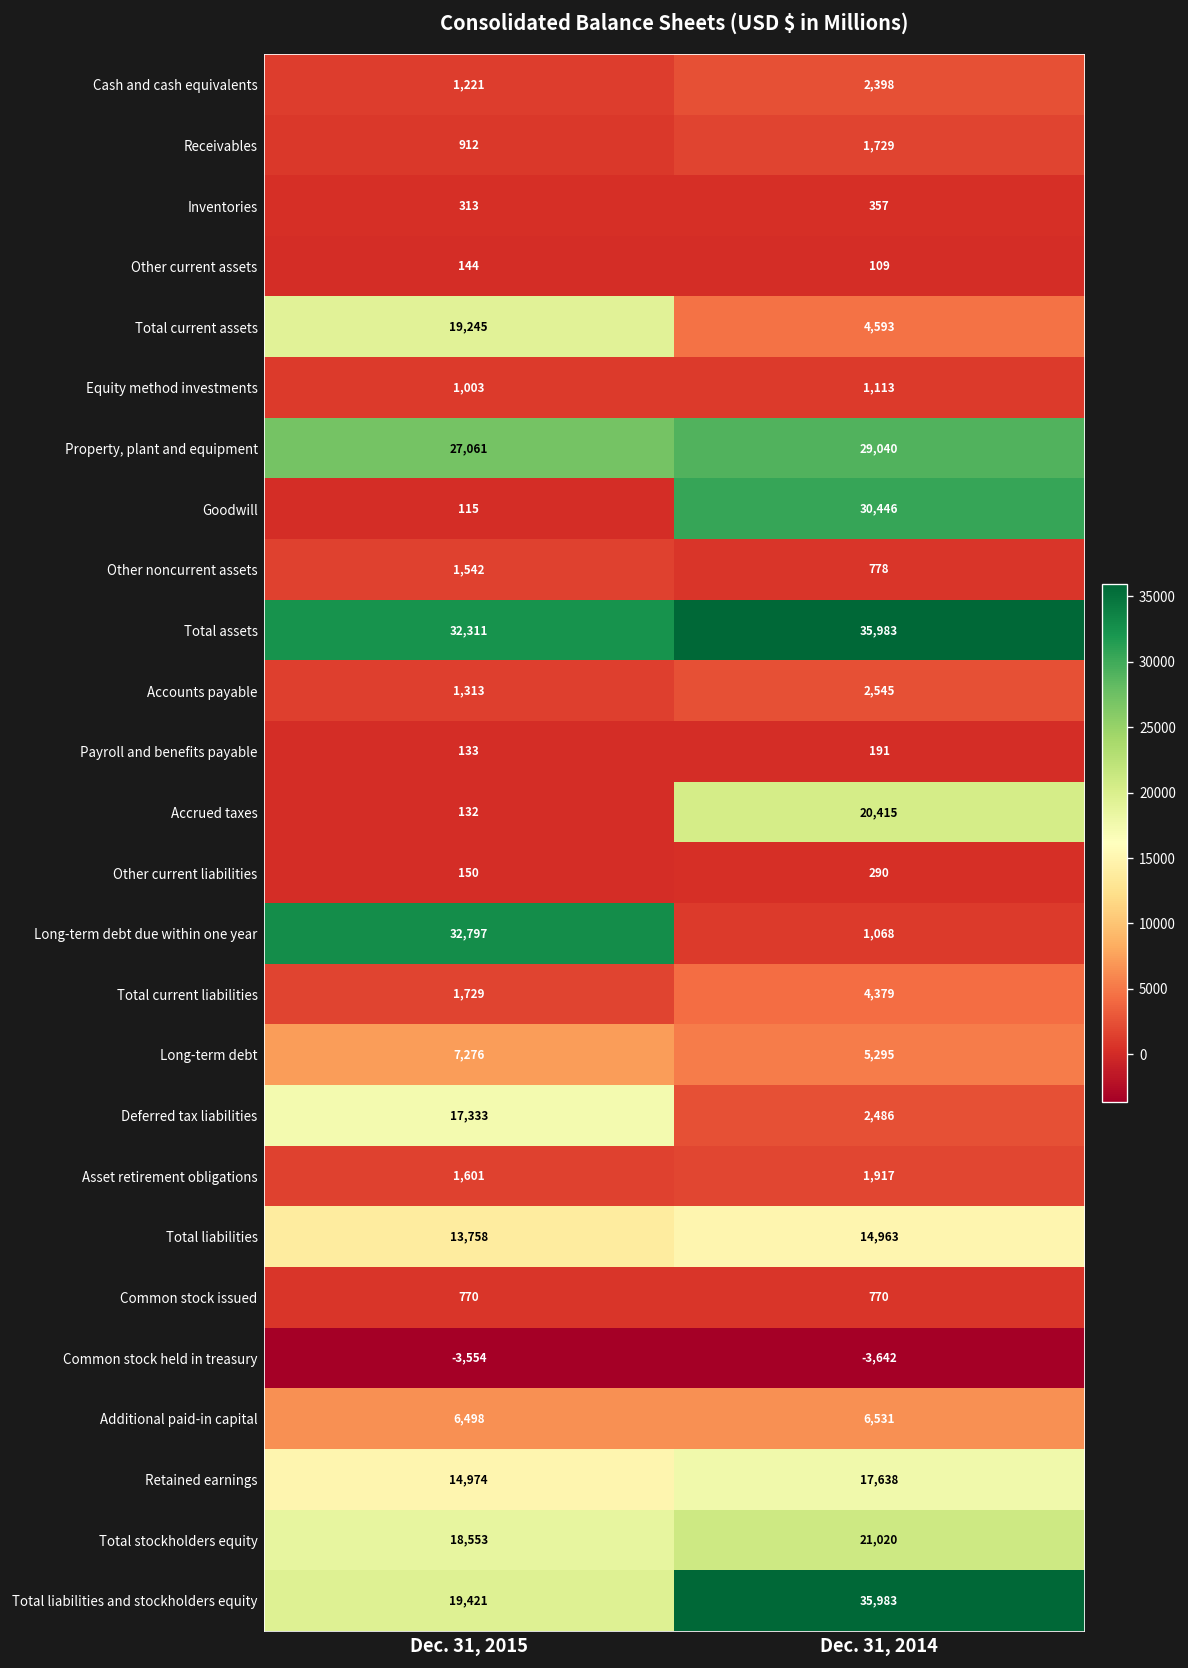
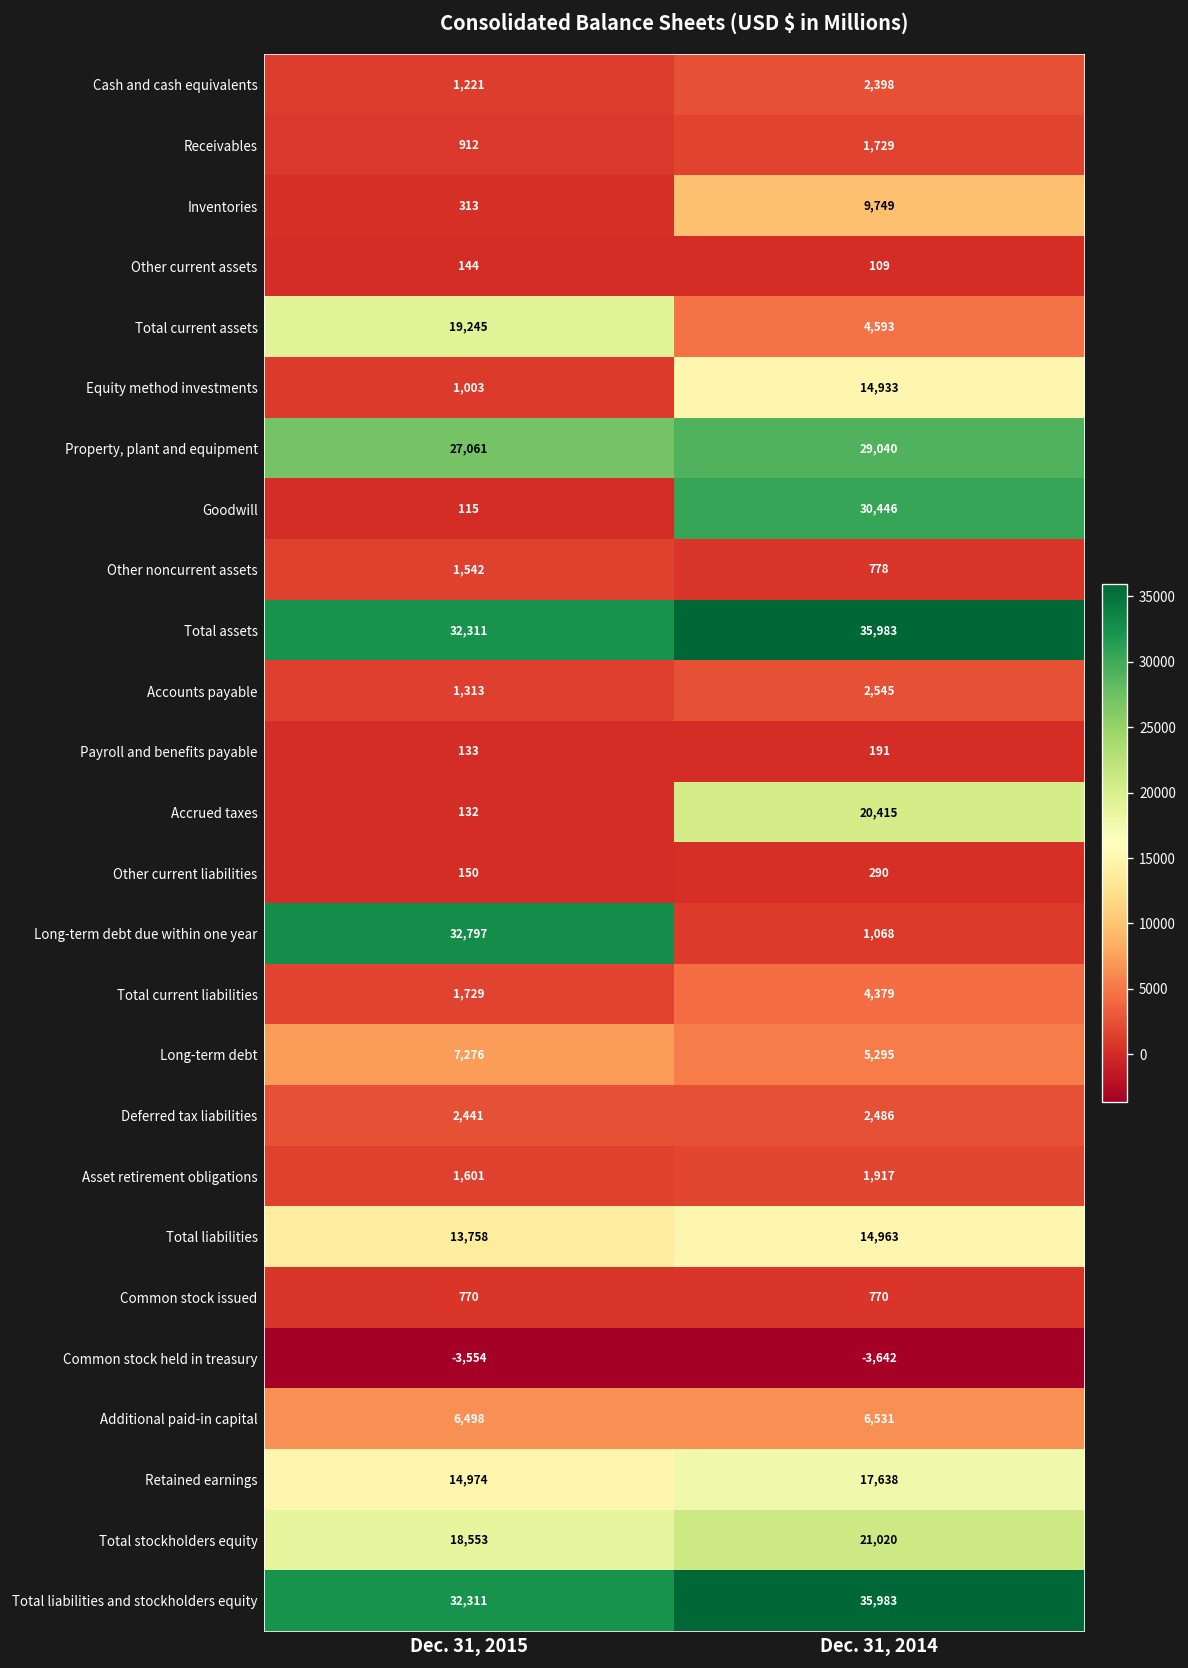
Inventories, Dec. 31, 2014: 357 -> 9,749
Equity method investments, Dec. 31, 2014: 1,113 -> 14,933
Deferred tax liabilities, Dec. 31, 2015: 17,333 -> 2,441
Total liabilities and stockholders equity, Dec. 31, 2015: 19,421 -> 32,311
